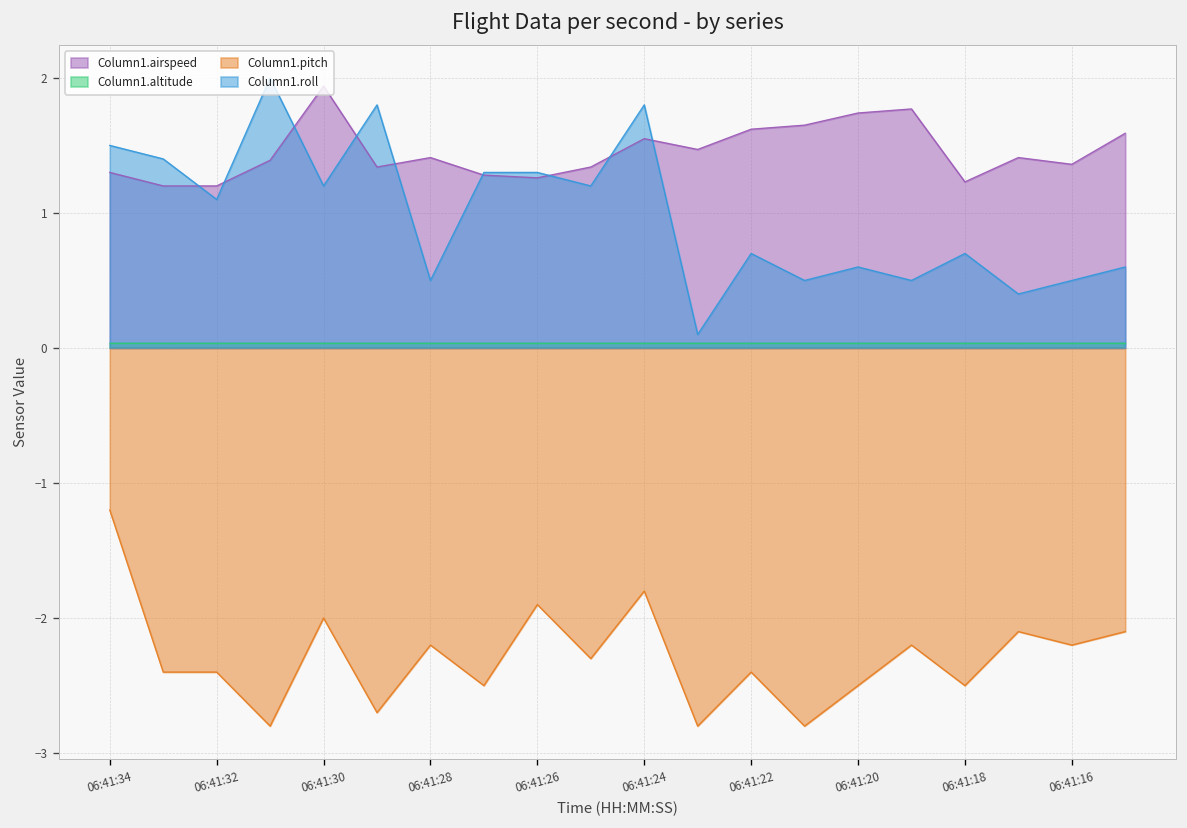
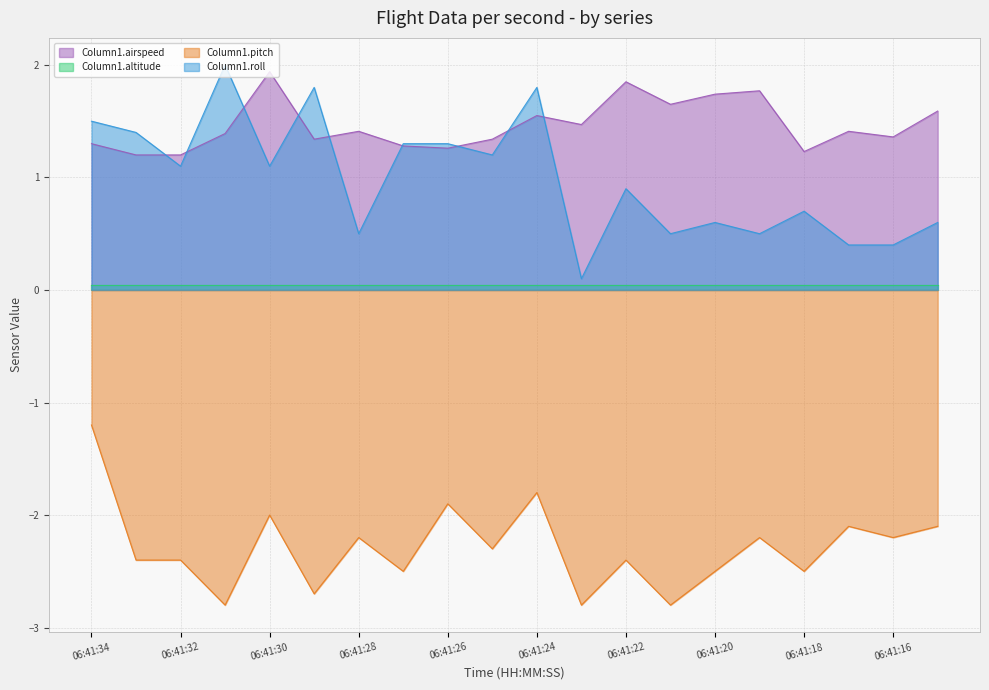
Column1.roll, 06:41:30: 1.2 -> 1.1
Column1.airspeed, 06:41:22: 1.62 -> 1.85
Column1.roll, 06:41:22: 0.7 -> 0.9
Column1.roll, 06:41:16: 0.5 -> 0.4
